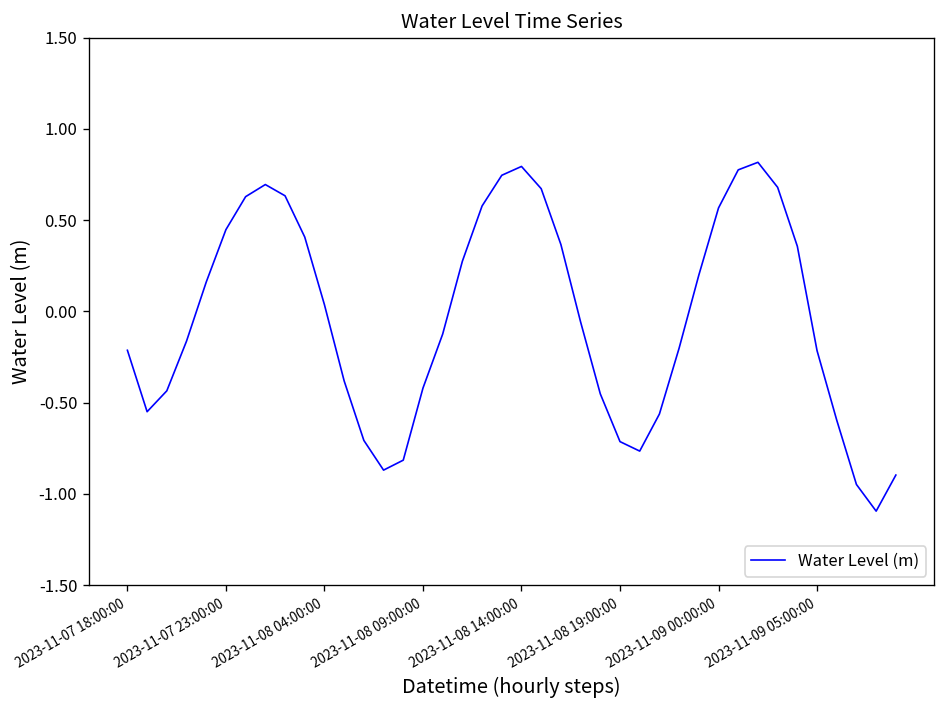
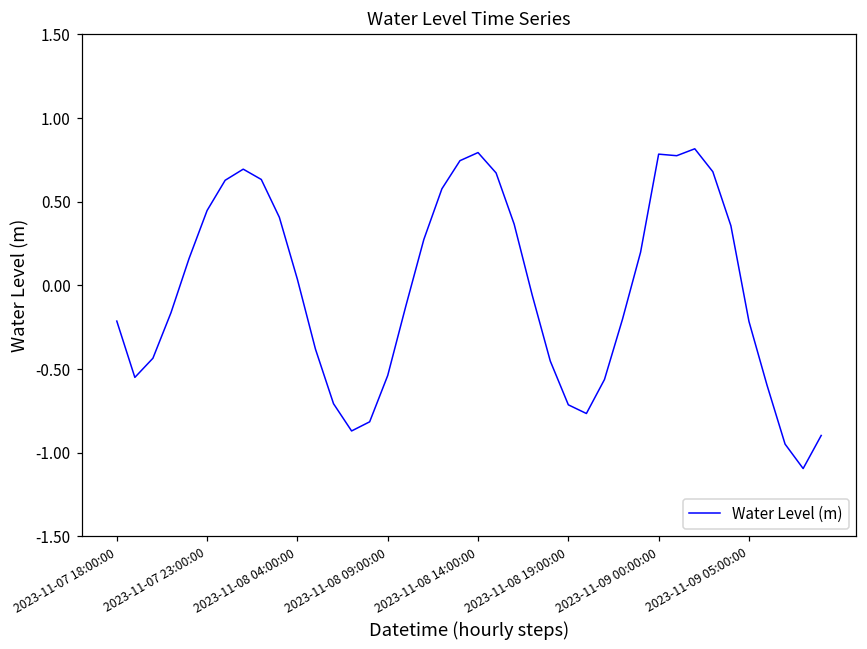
2023-11-08 09:00:00: -0.42 -> -0.54
2023-11-09 00:00:00: 0.57 -> 0.78
